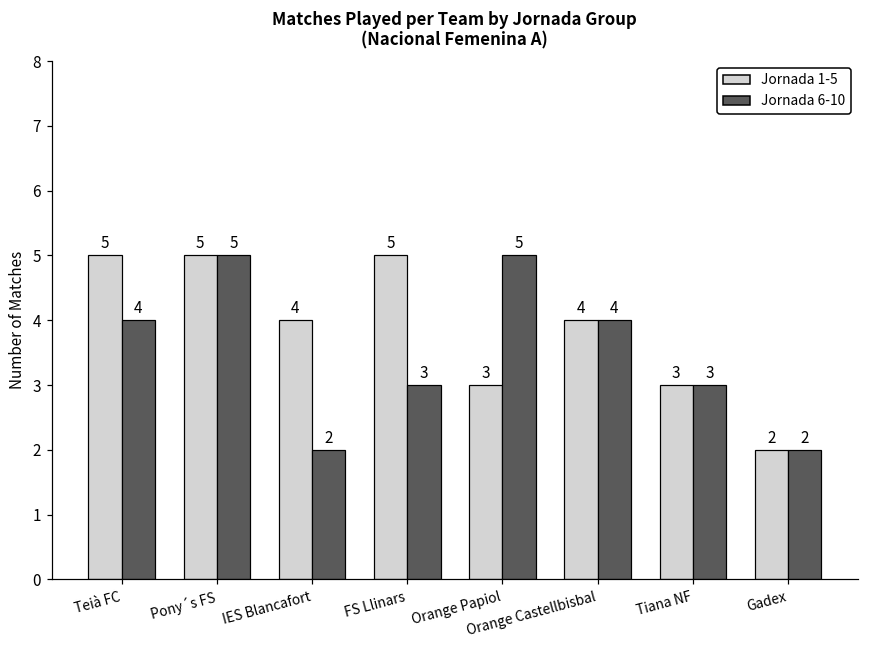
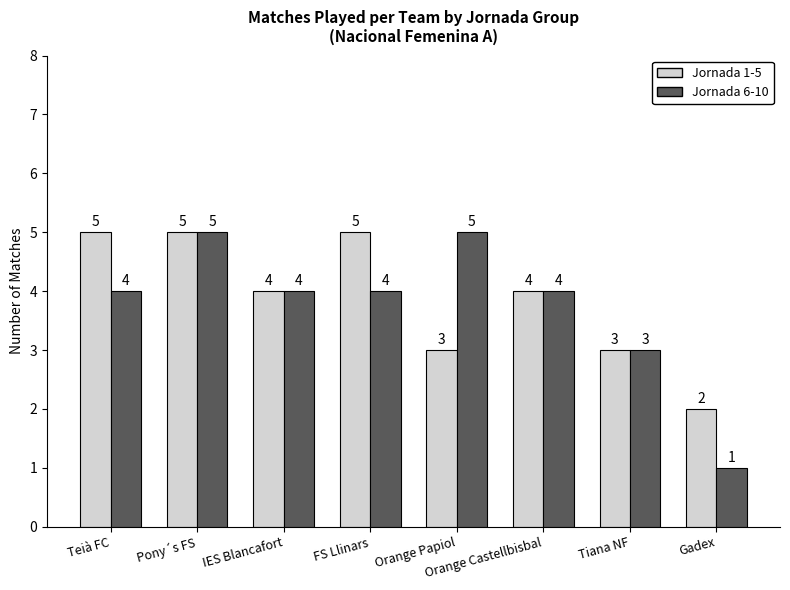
Jornada 6-10, IES Blancafort: 2 -> 4
Jornada 6-10, FS Llinars: 3 -> 4
Jornada 6-10, Gadex: 2 -> 1
